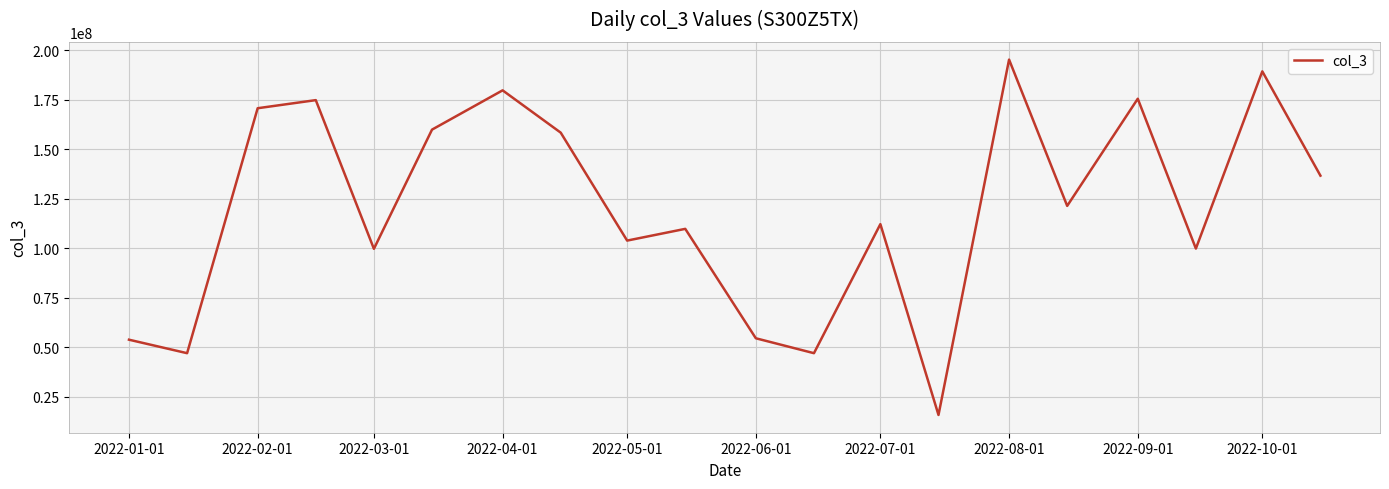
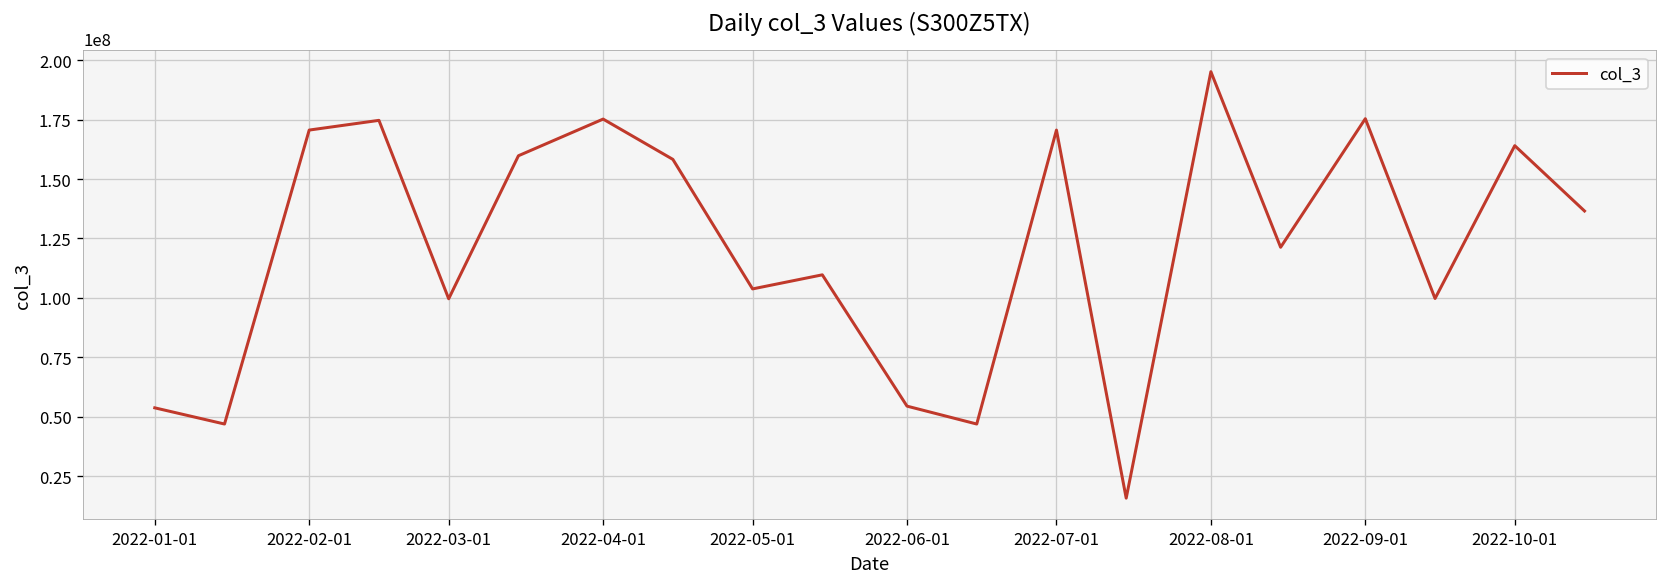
2022-04-01: 180000000 -> 175000000
2022-07-01: 112000000 -> 171000000
2022-10-01: 189000000 -> 164000000
